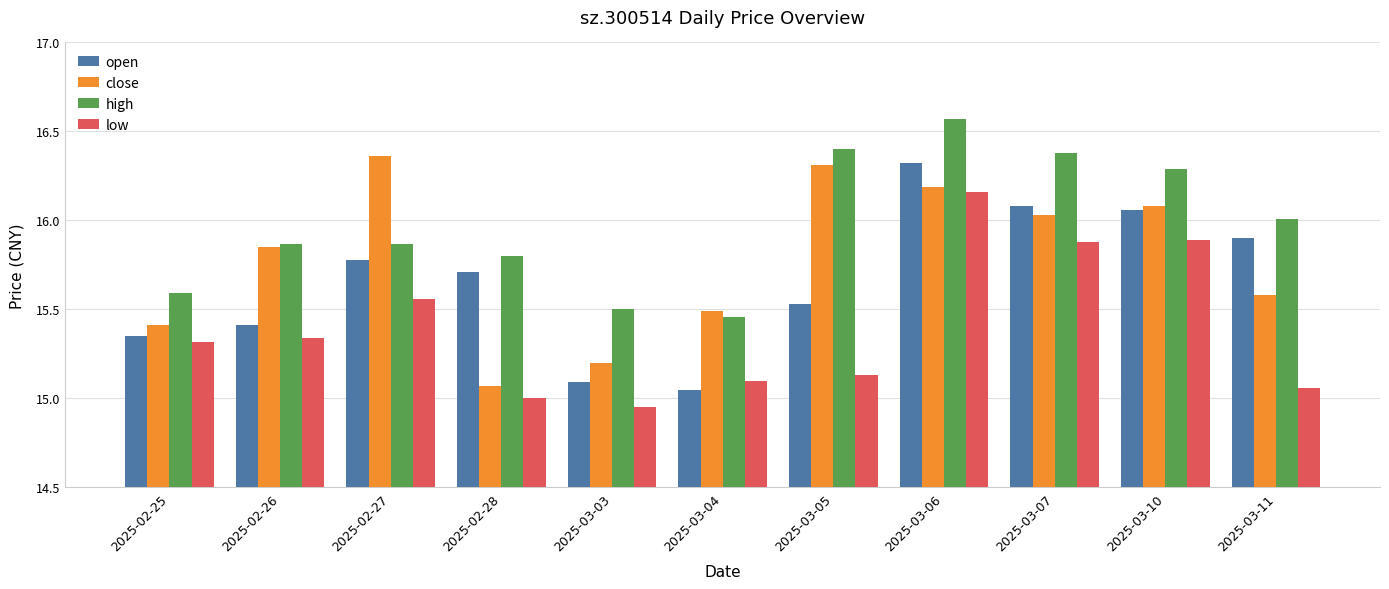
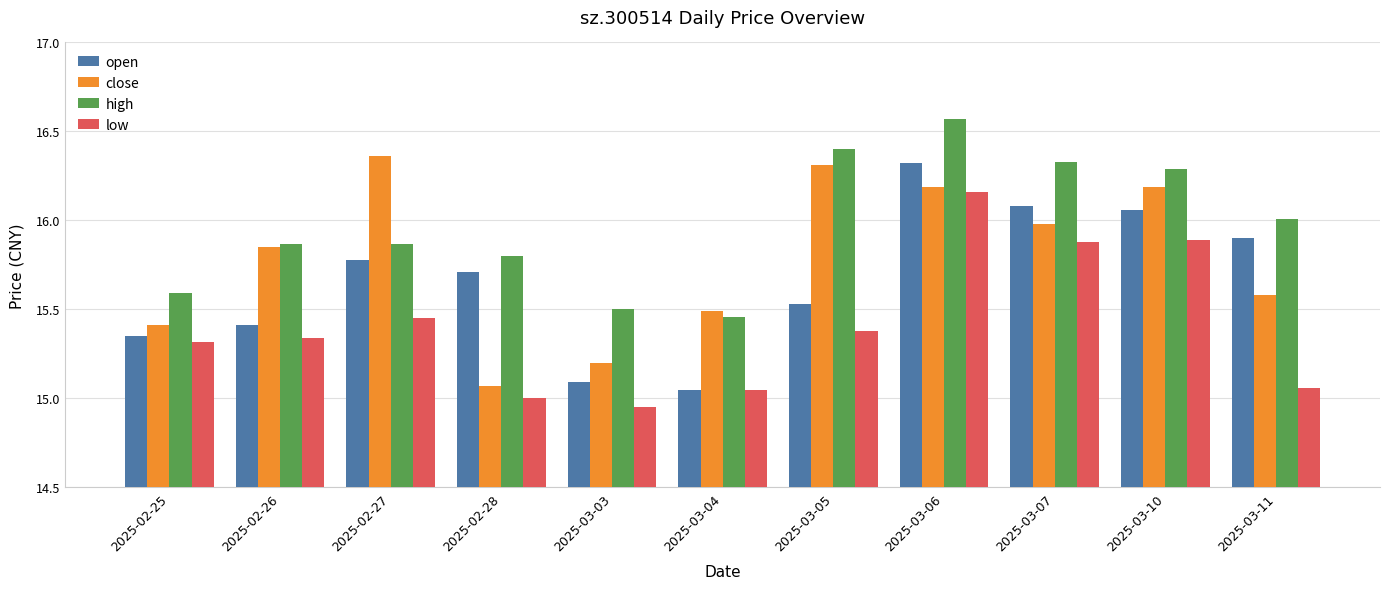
low, 2025-02-27: 15.56 -> 15.45
low, 2025-03-04: 15.10 -> 15.05
low, 2025-03-05: 15.13 -> 15.38
close, 2025-03-07: 16.03 -> 15.98
high, 2025-03-07: 16.38 -> 16.33
close, 2025-03-10: 16.08 -> 16.19
